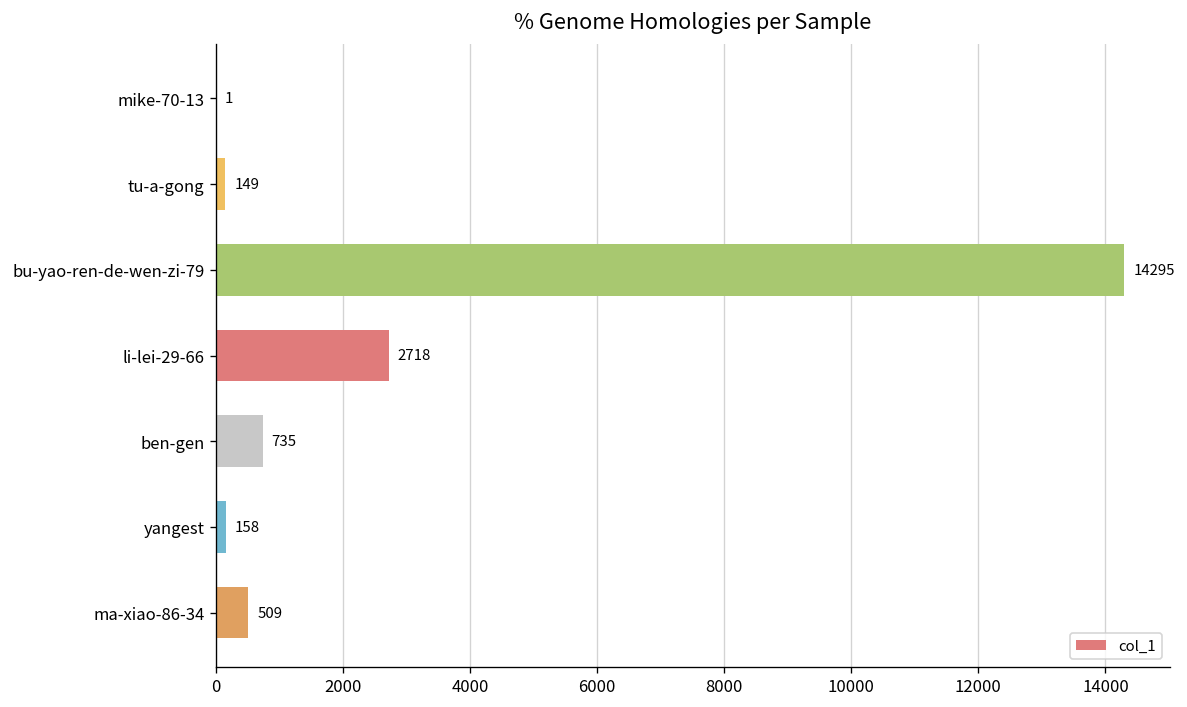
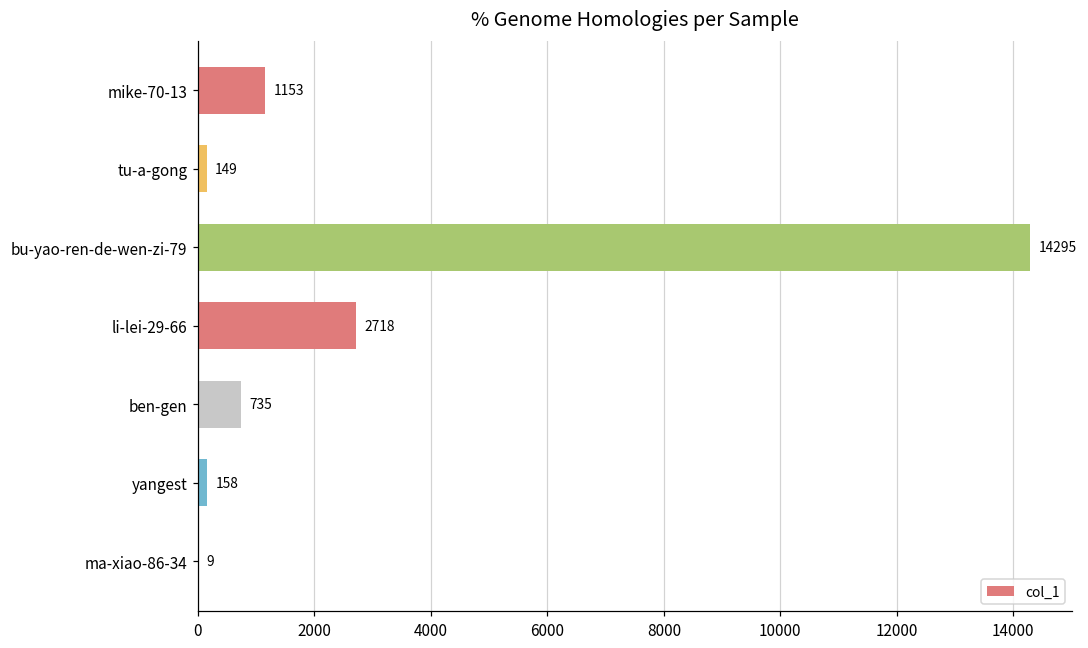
mike-70-13: 1 -> 1153
ma-xiao-86-34: 509 -> 9
